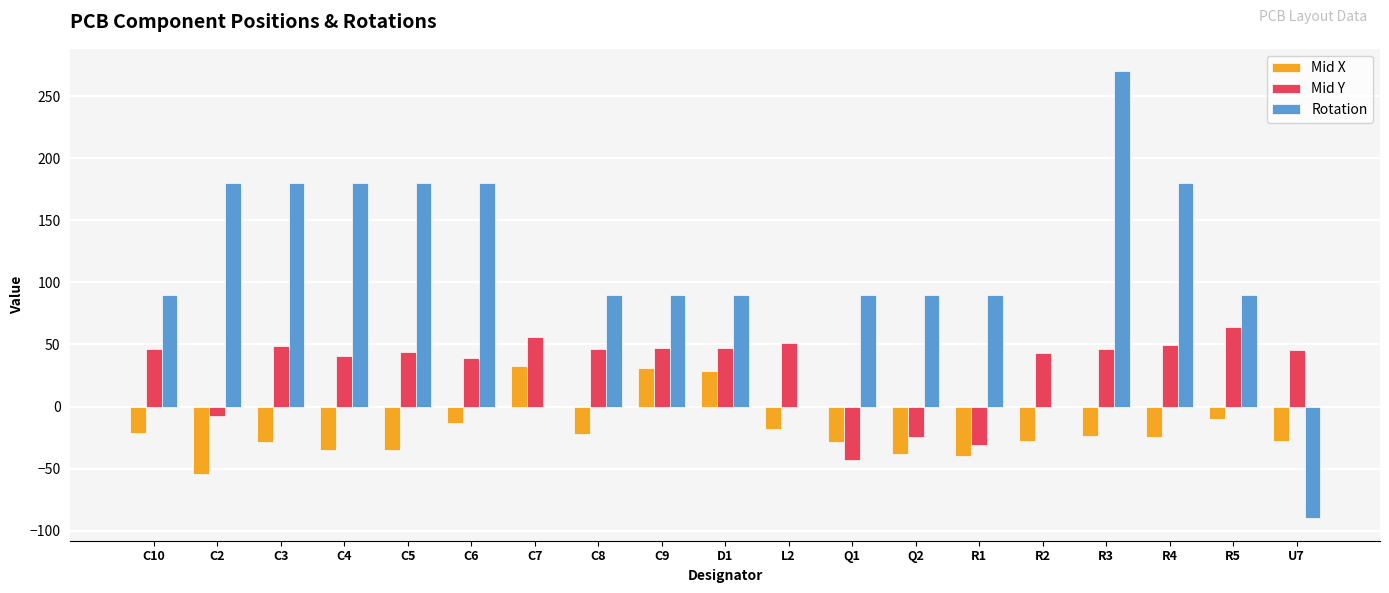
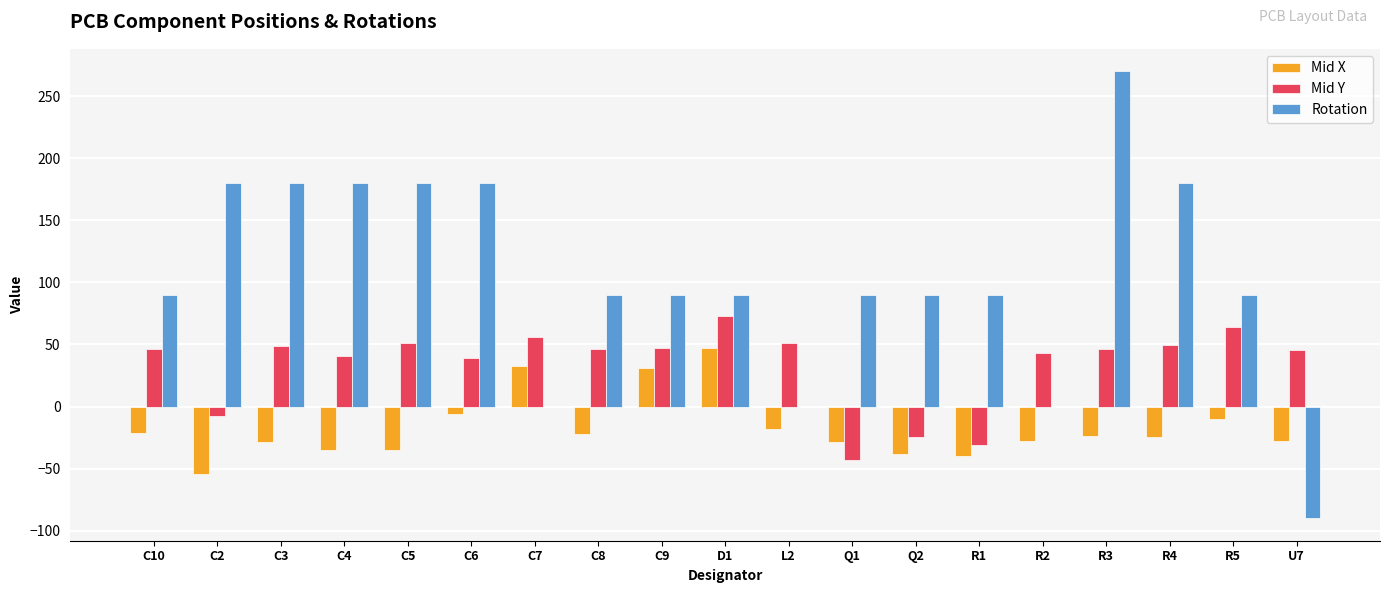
Mid Y, C5: 44 -> 51
Mid X, C6: -14 -> -6
Mid X, D1: 29 -> 47
Mid Y, D1: 47 -> 73
